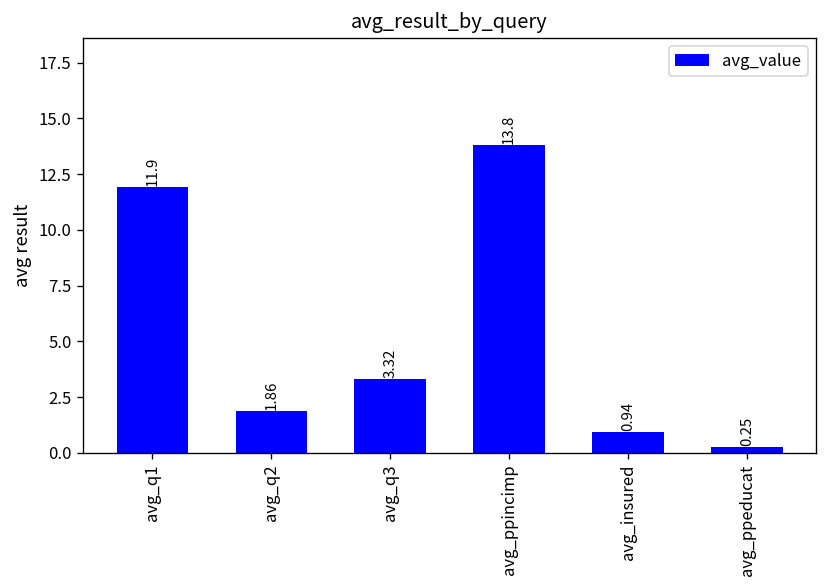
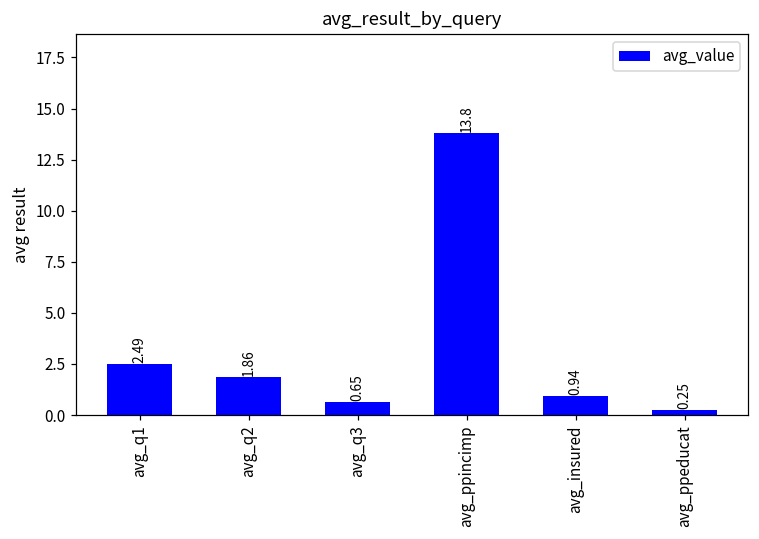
avg_q1: 11.9 -> 2.49
avg_q3: 3.32 -> 0.65
